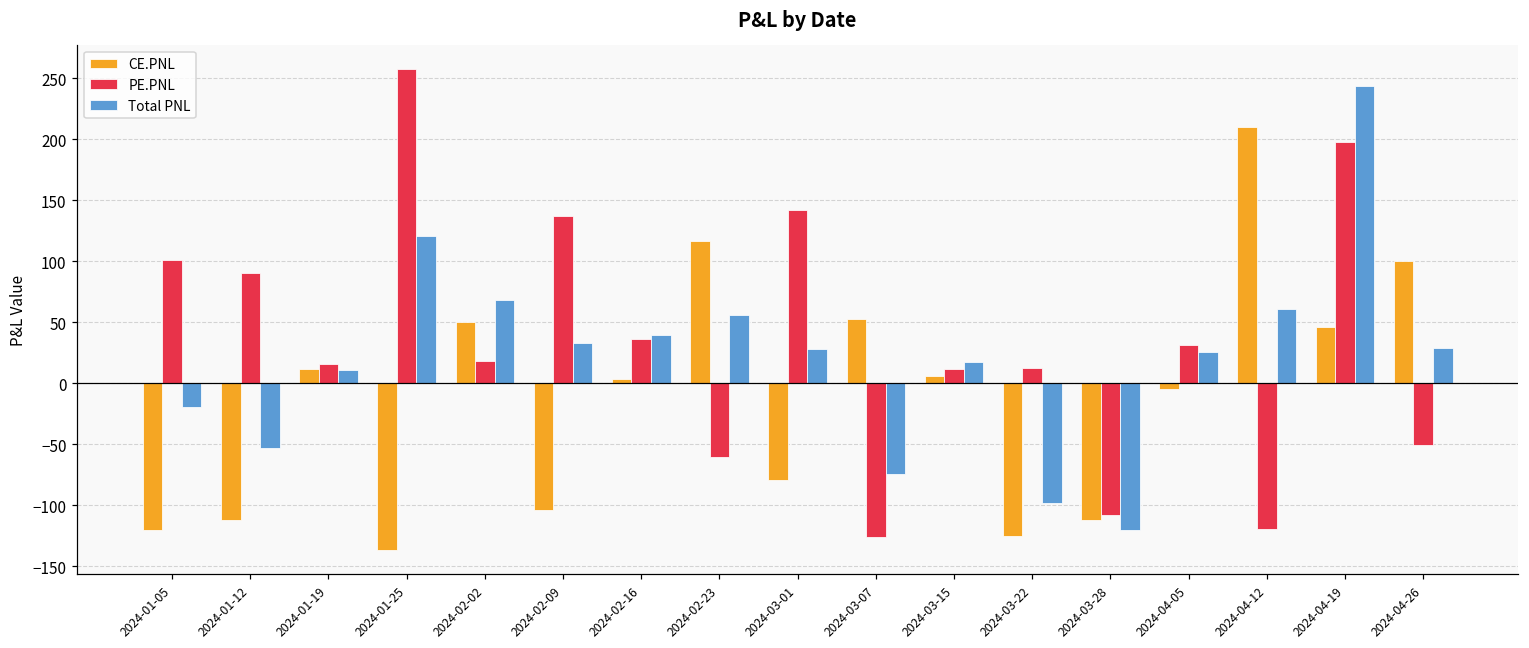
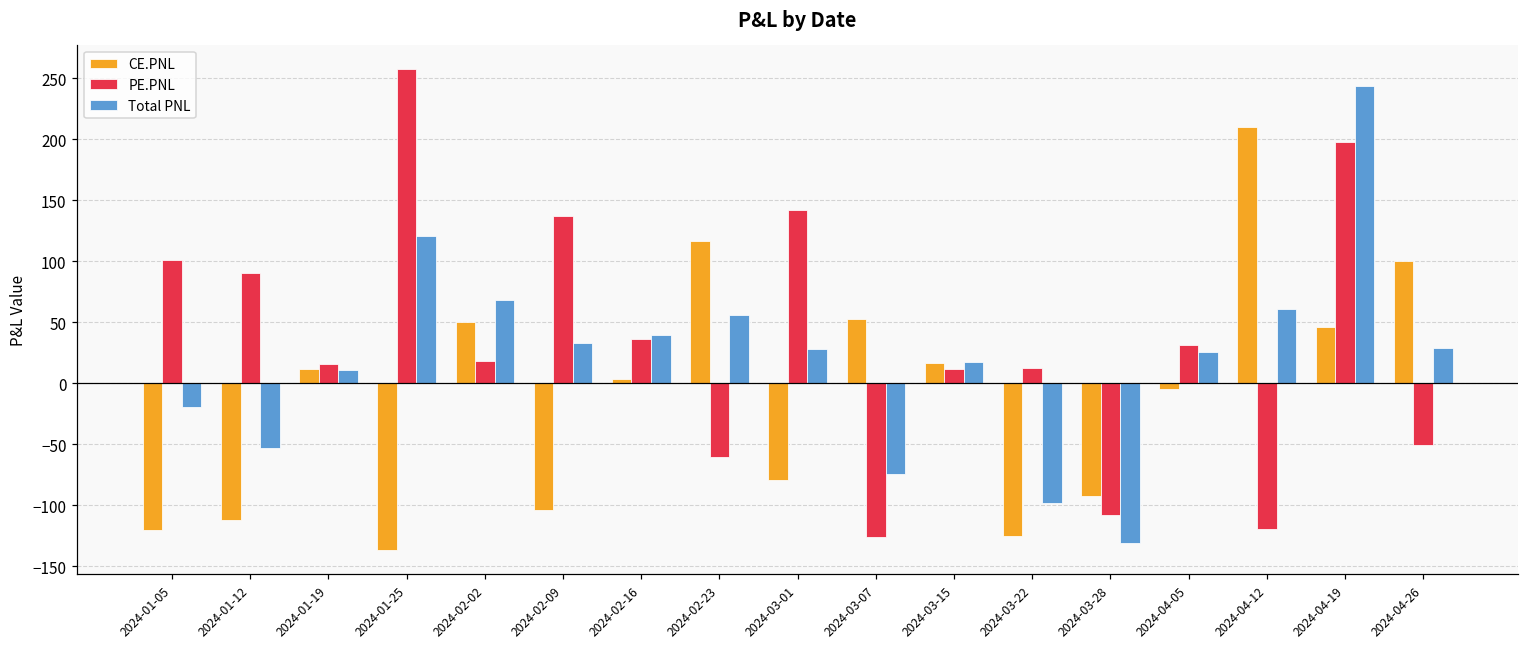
CE.PNL, 2024-03-15: 6 -> 16
CE.PNL, 2024-03-28: -112 -> -93
Total PNL, 2024-03-28: -120 -> -131
